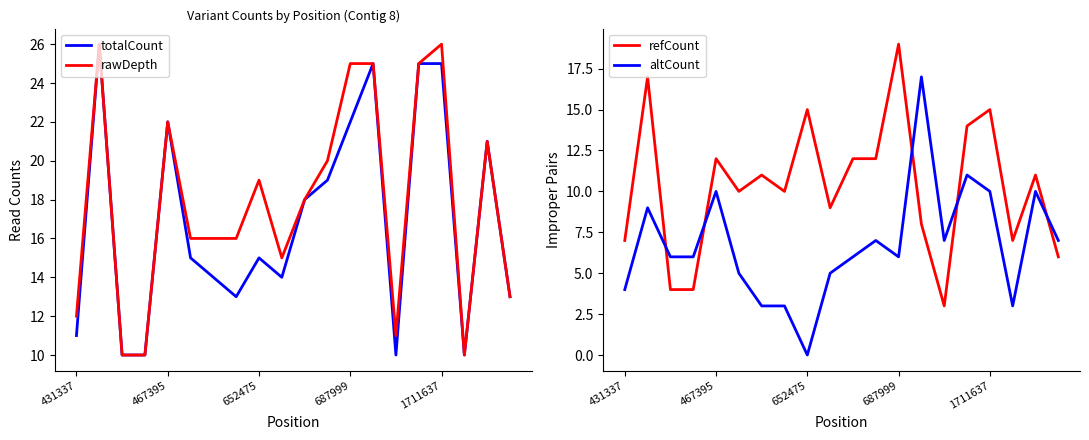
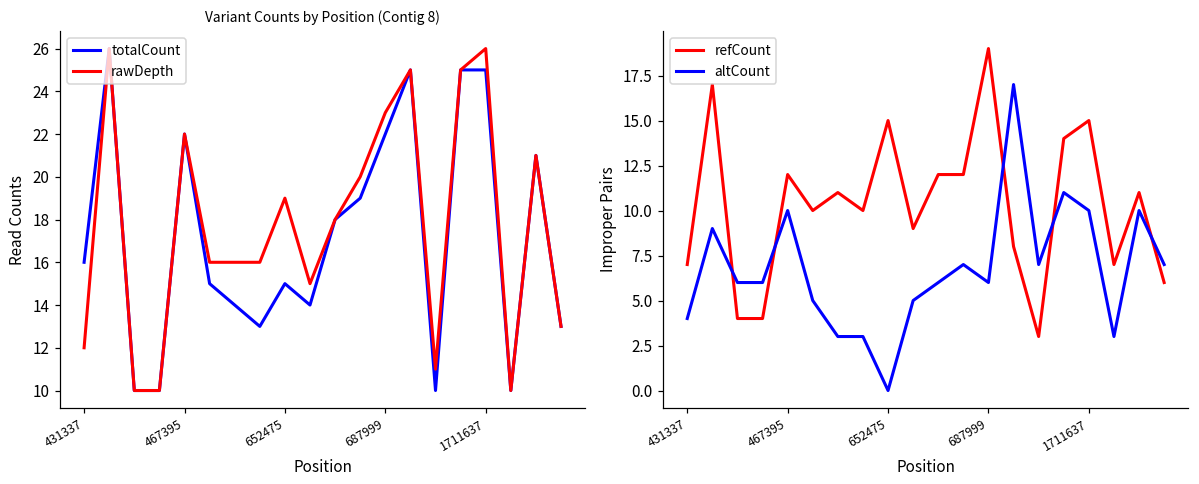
Variant Counts by Position (Contig 8), totalCount, 431337: 11 -> 16
Variant Counts by Position (Contig 8), rawDepth, 687999: 25 -> 23
